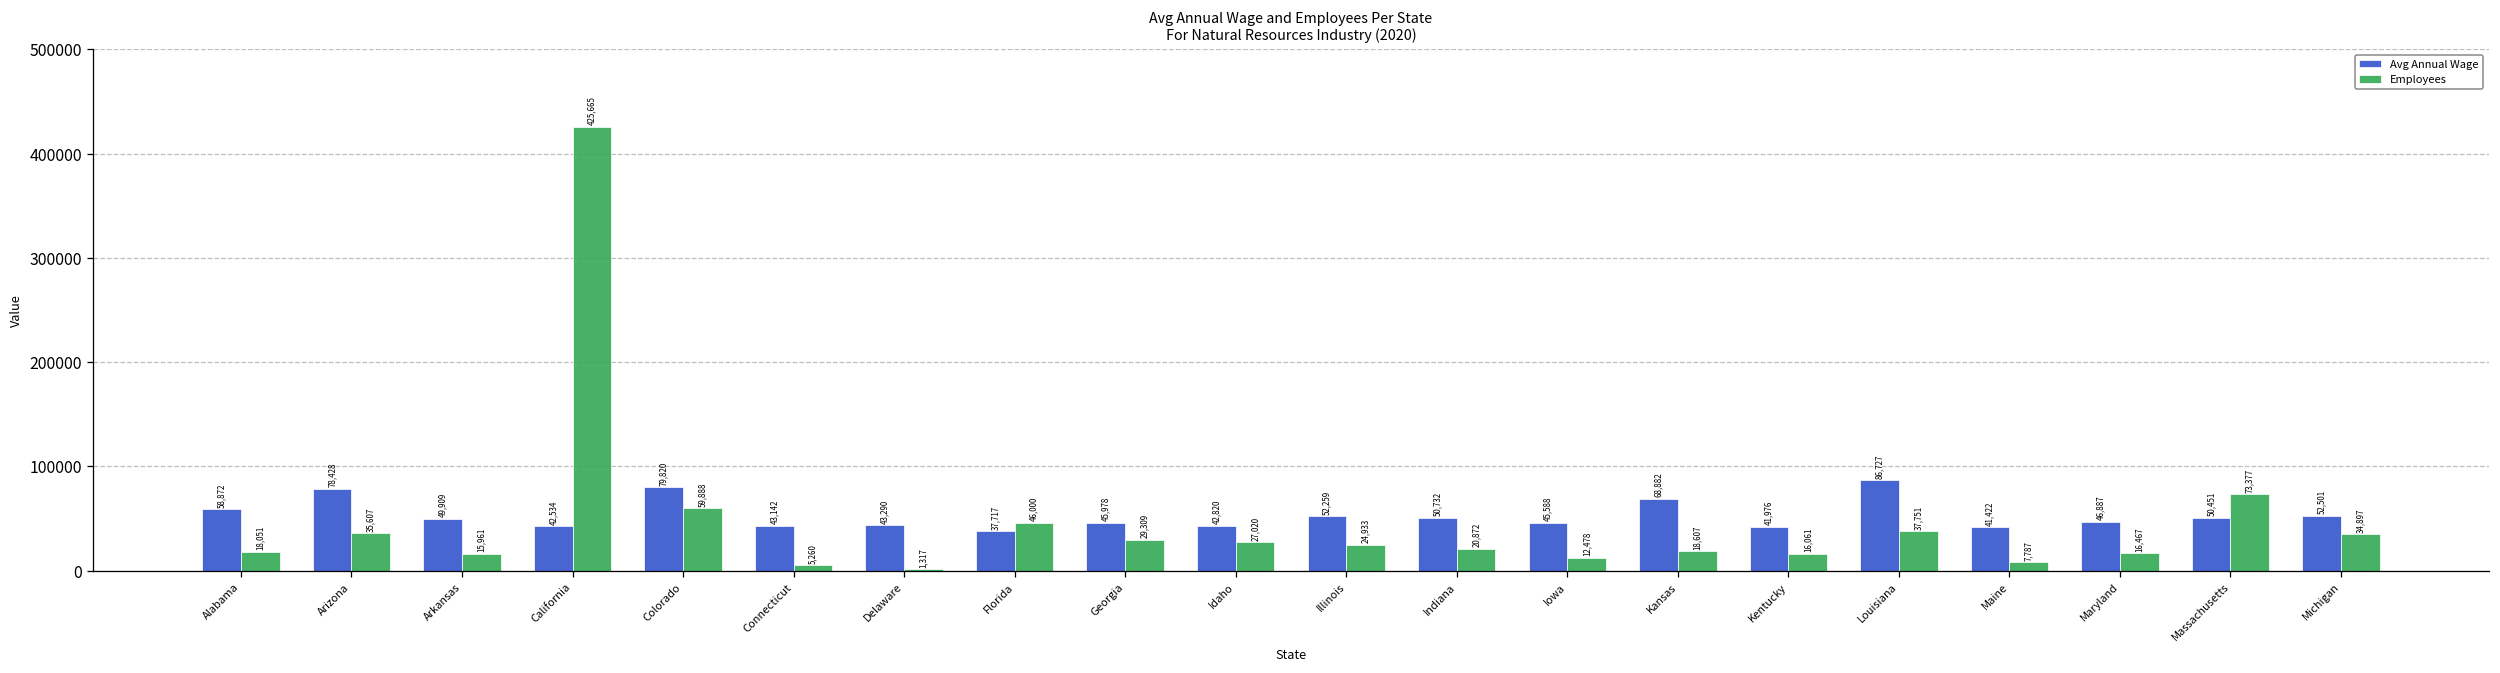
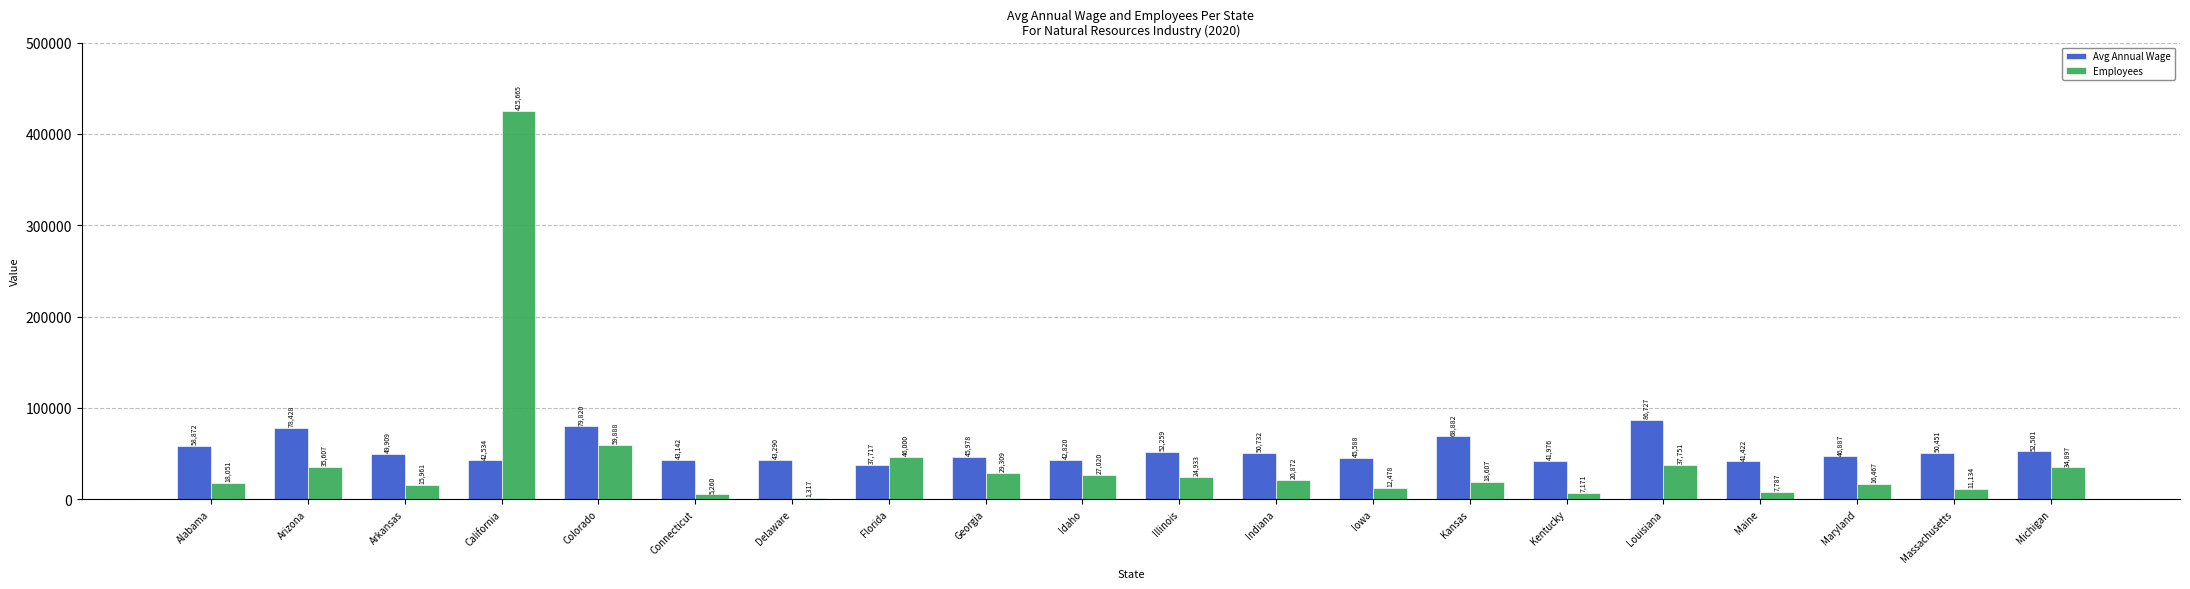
Employees, Kentucky: 16,061 -> 7,171
Employees, Massachusetts: 73,377 -> 11,134
